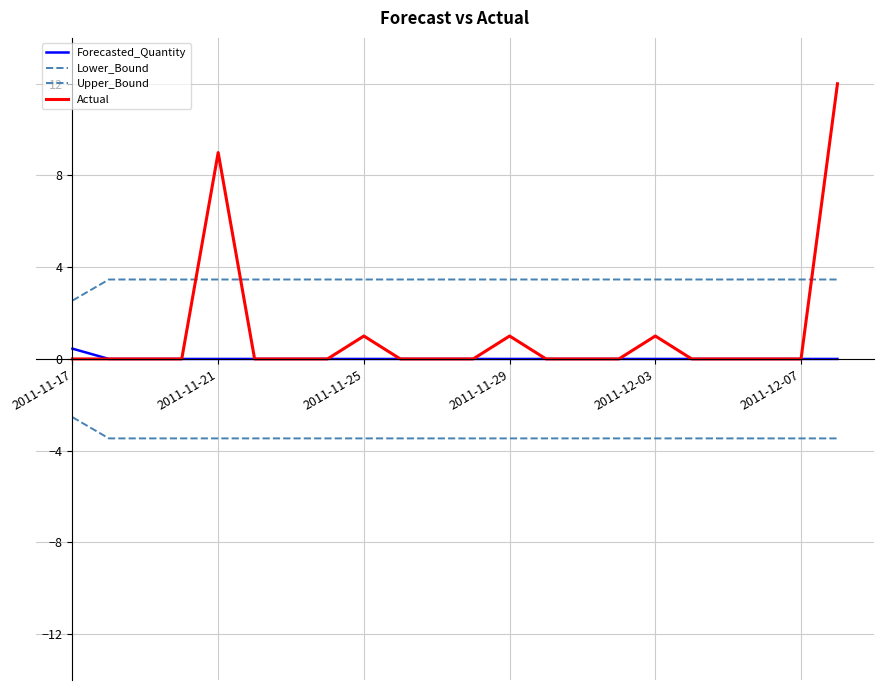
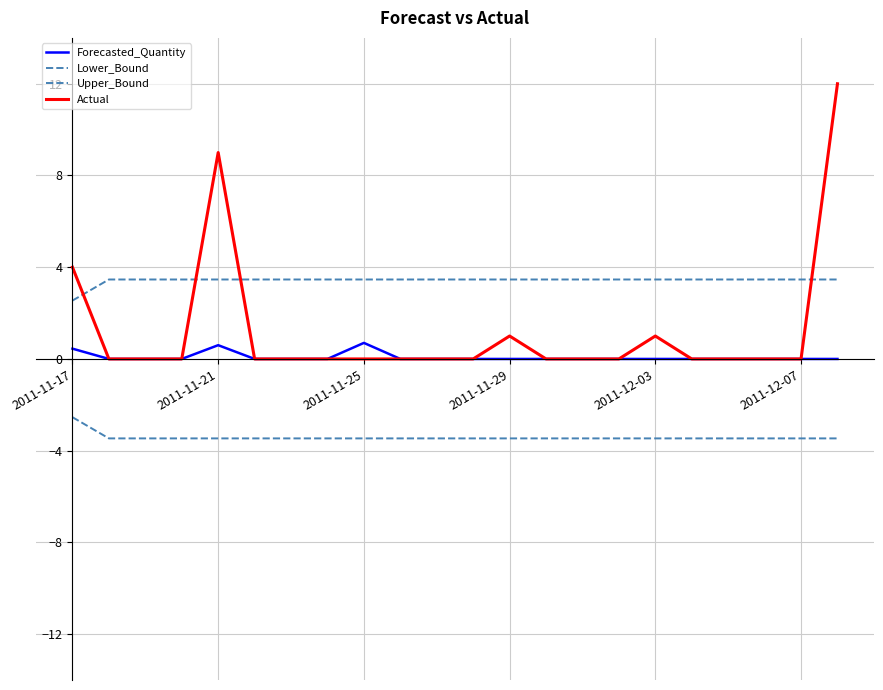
Actual, 2011-11-17: 0 -> 4
Forecasted_Quantity, 2011-11-21: 0.0 -> 0.6
Forecasted_Quantity, 2011-11-25: 0.0 -> 0.7
Actual, 2011-11-25: 1 -> 0
